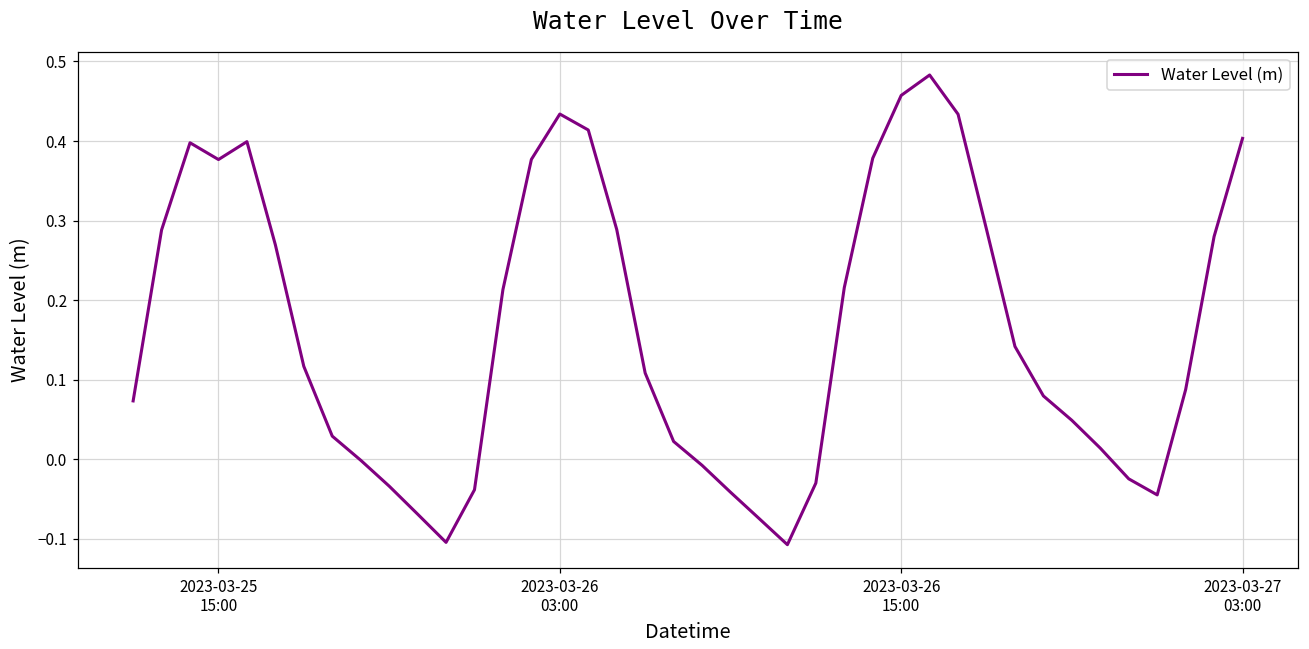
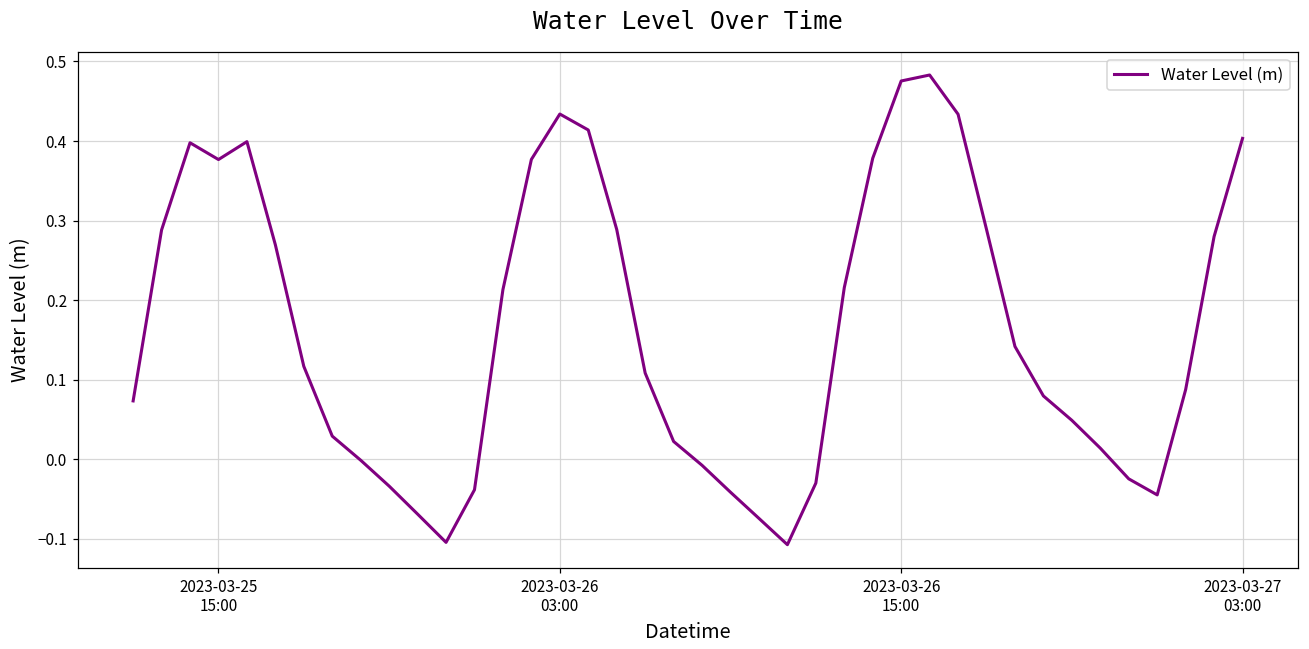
2023-03-26 15:00: 0.46 -> 0.48
